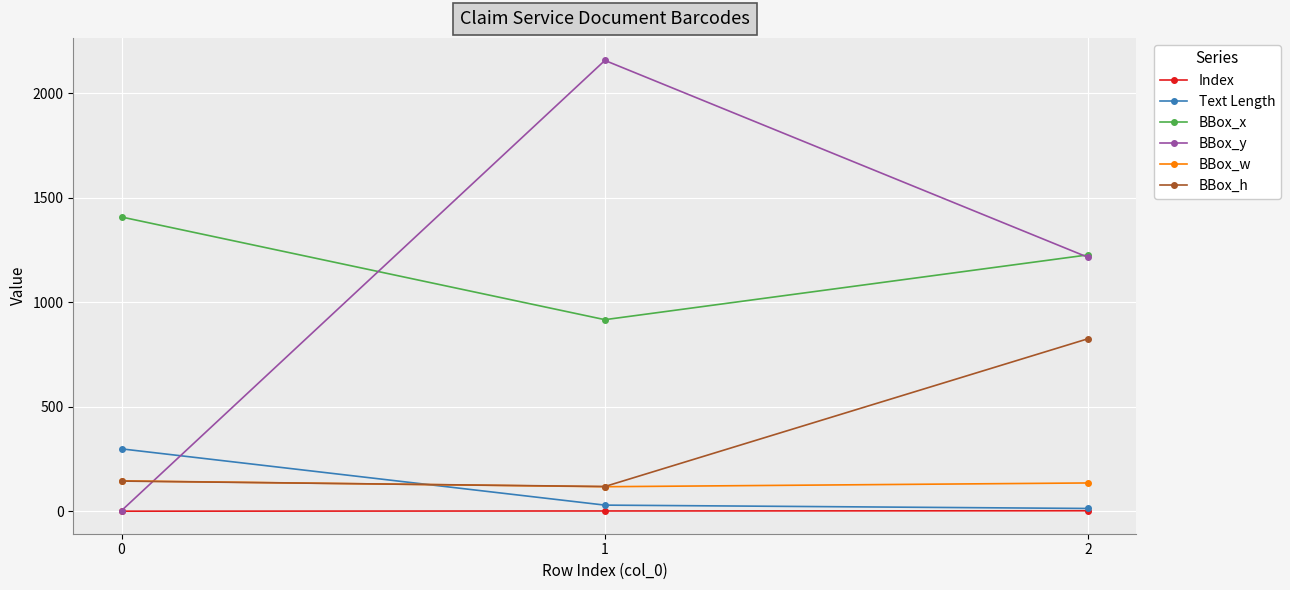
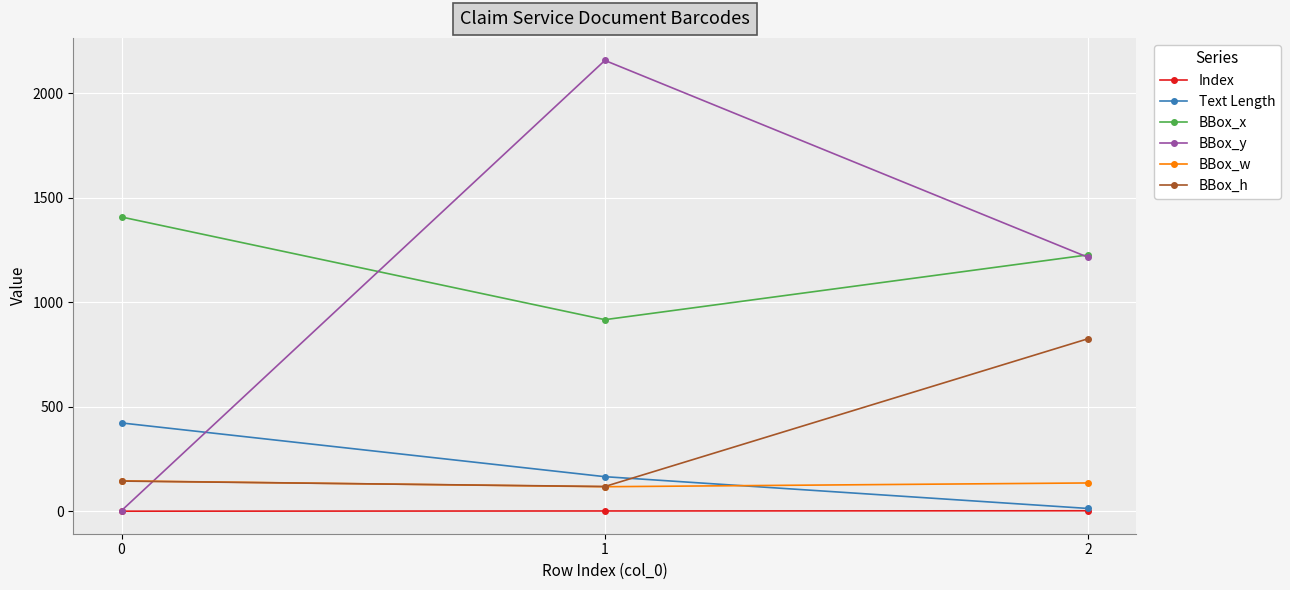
Text Length, 0: 300 -> 420
Text Length, 1: 30 -> 170
